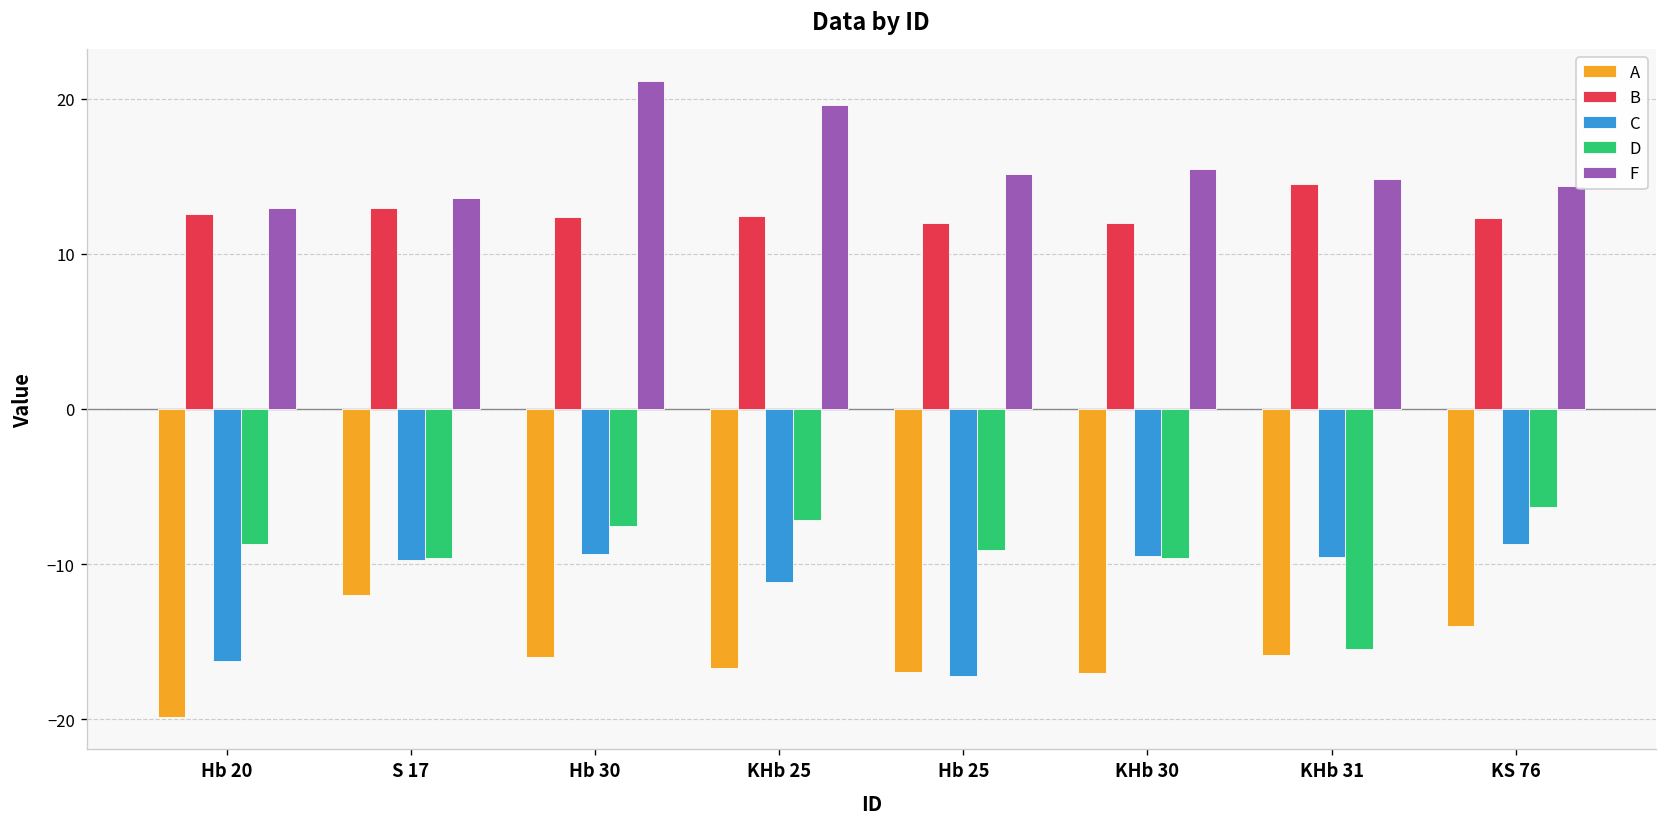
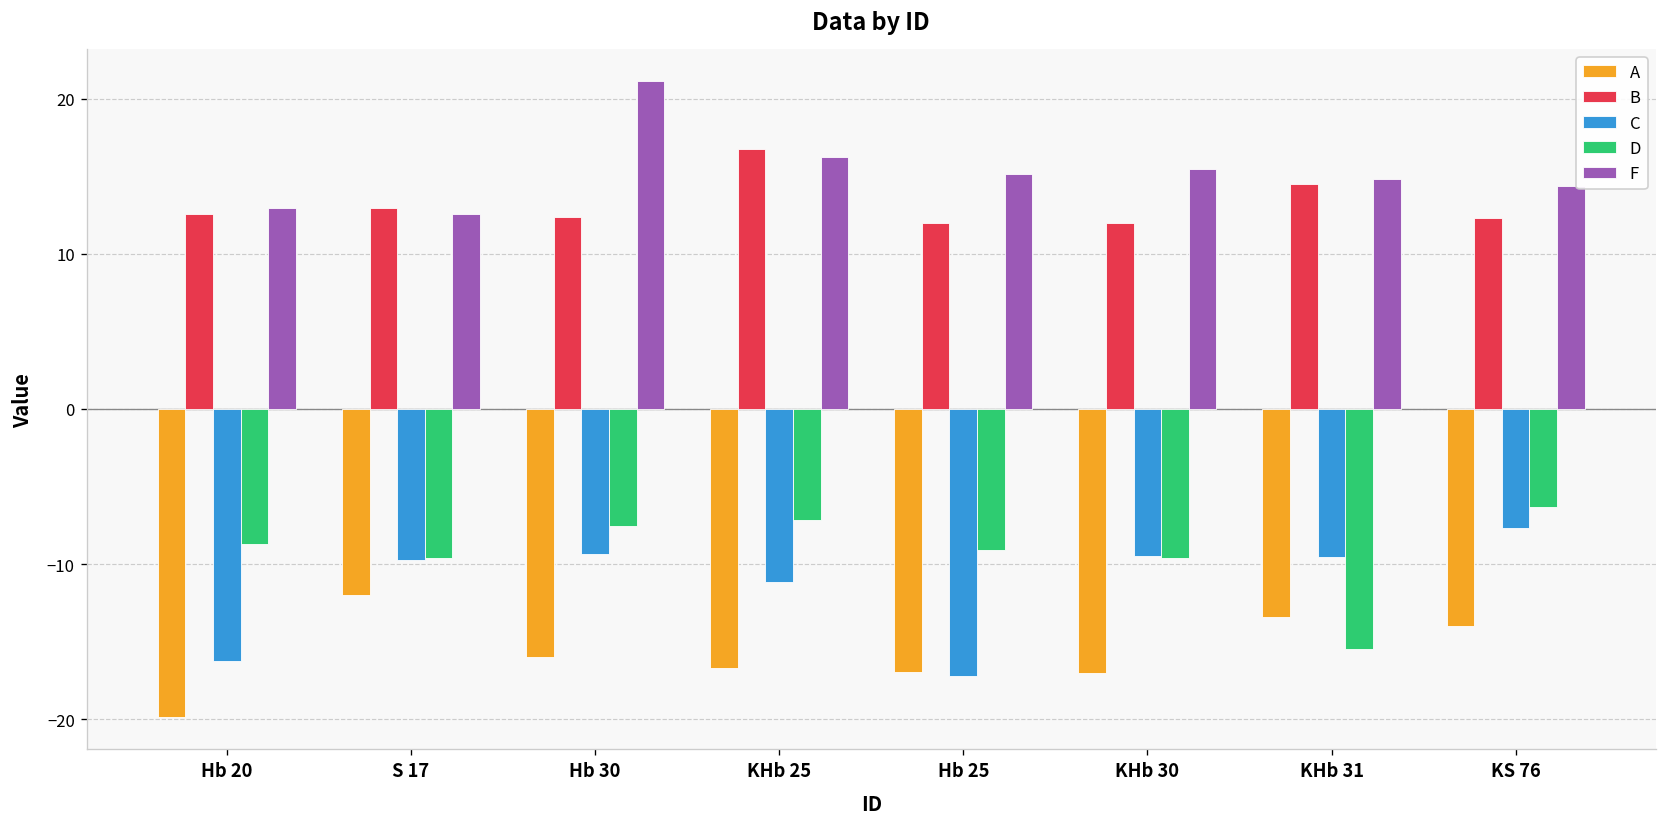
F, S 17: 13.6 -> 12.6
B, KHb 25: 12.5 -> 16.7
F, KHb 25: 19.6 -> 16.2
A, KHb 31: -15.9 -> -13.4
C, KS 76: -8.7 -> -7.7
